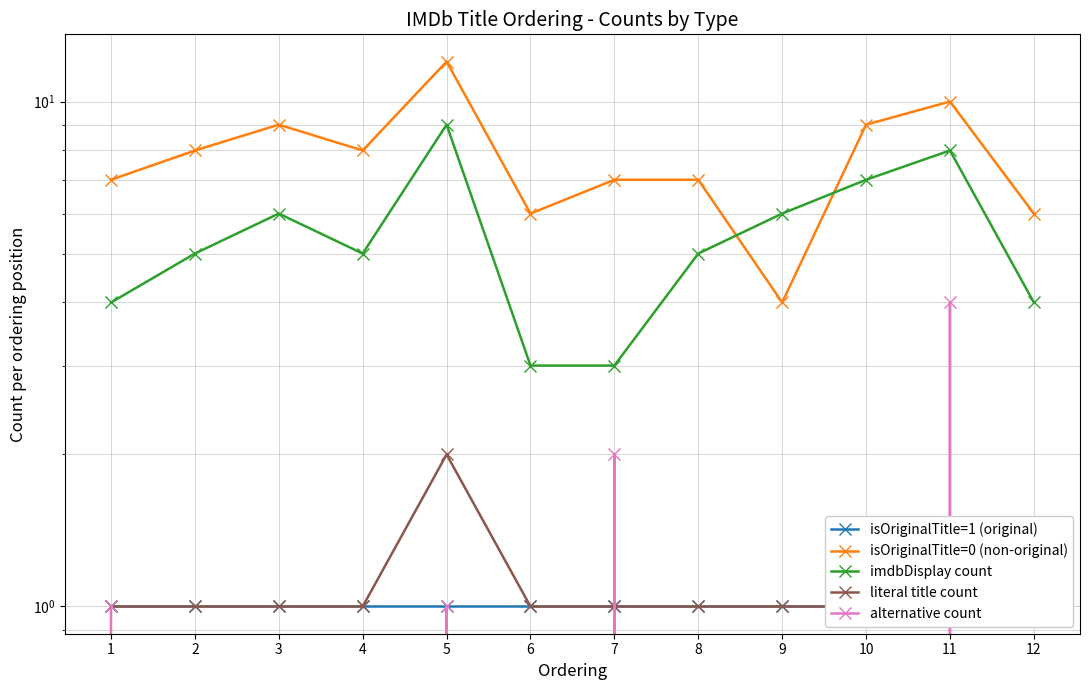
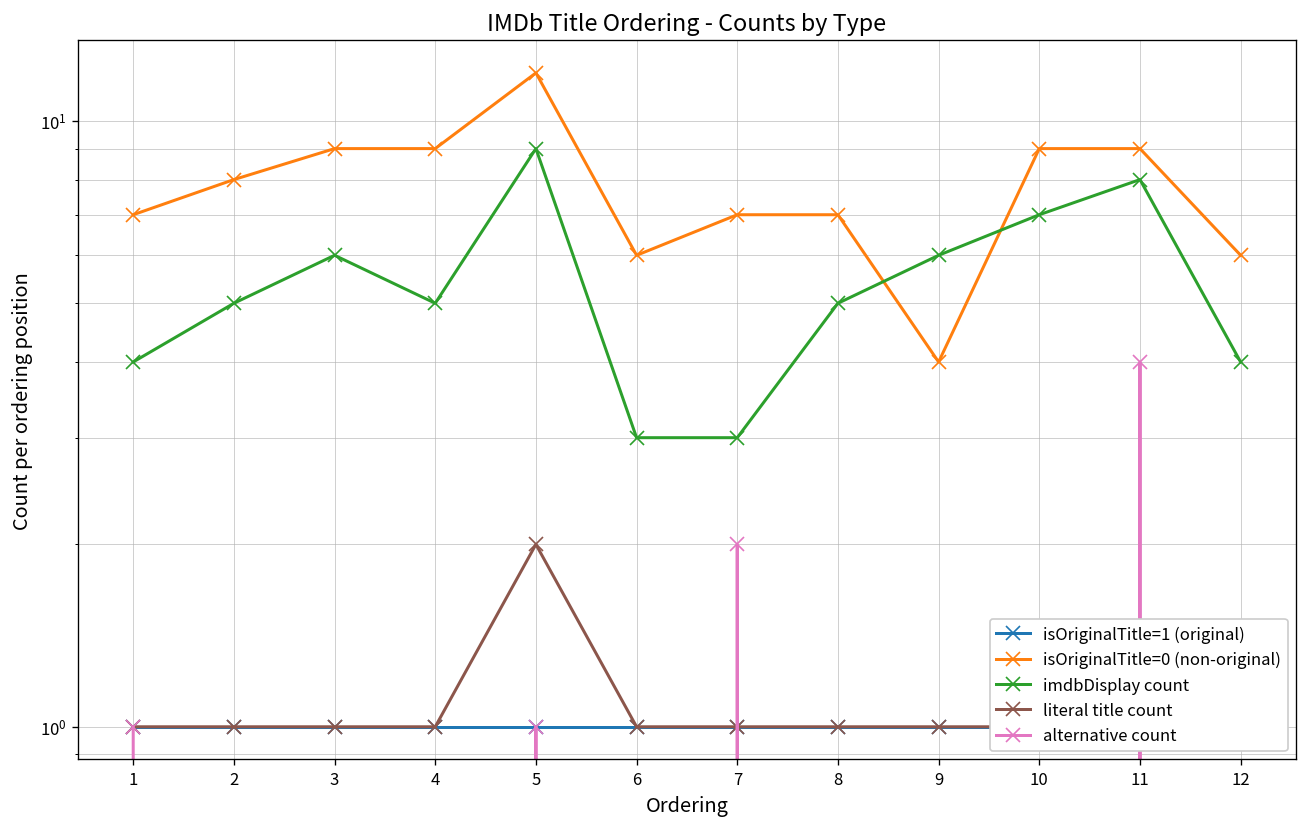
isOriginalTitle=0 (non-original), 4: 8 -> 9
isOriginalTitle=0 (non-original), 11: 10 -> 9
